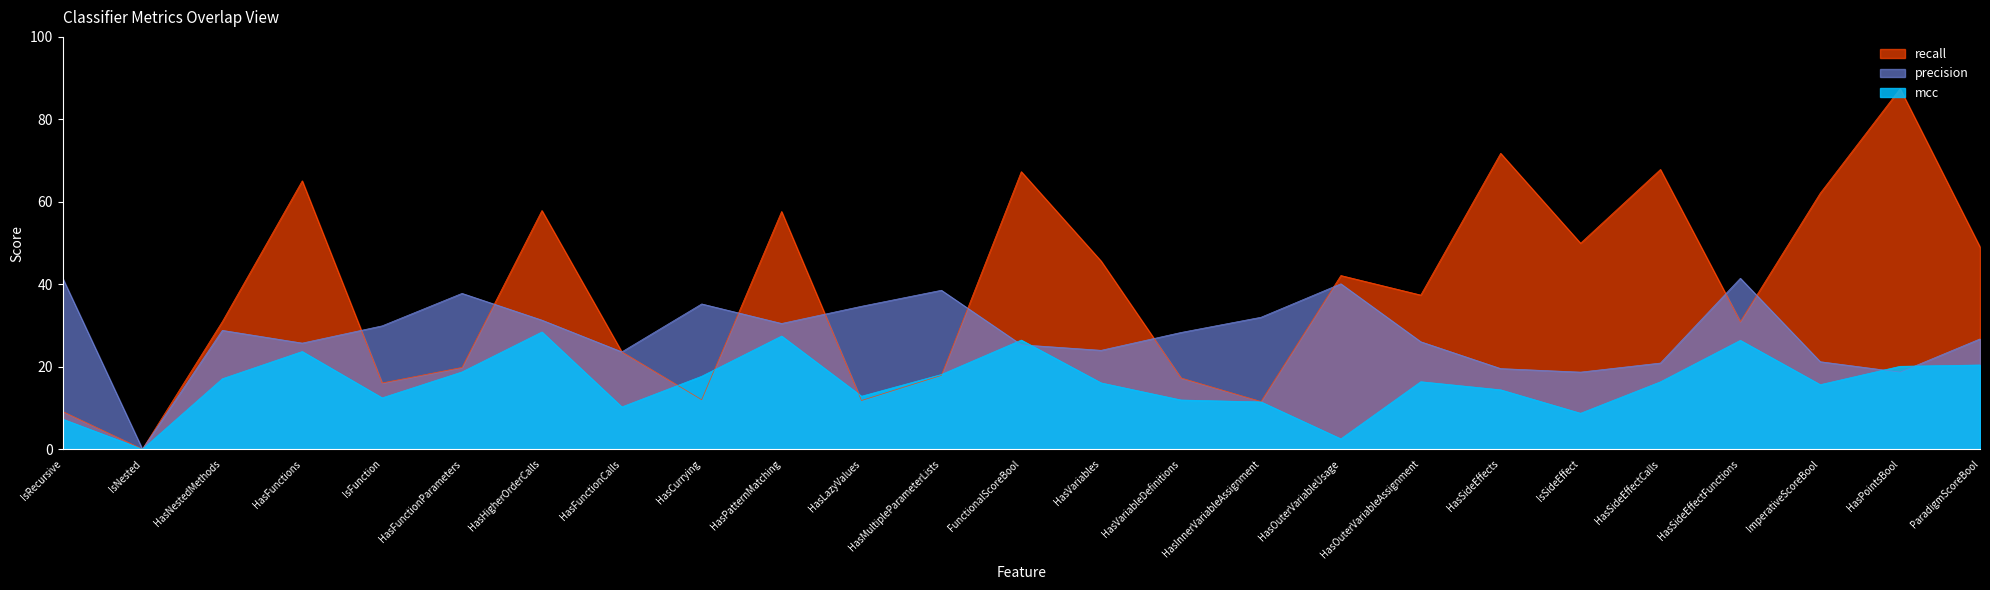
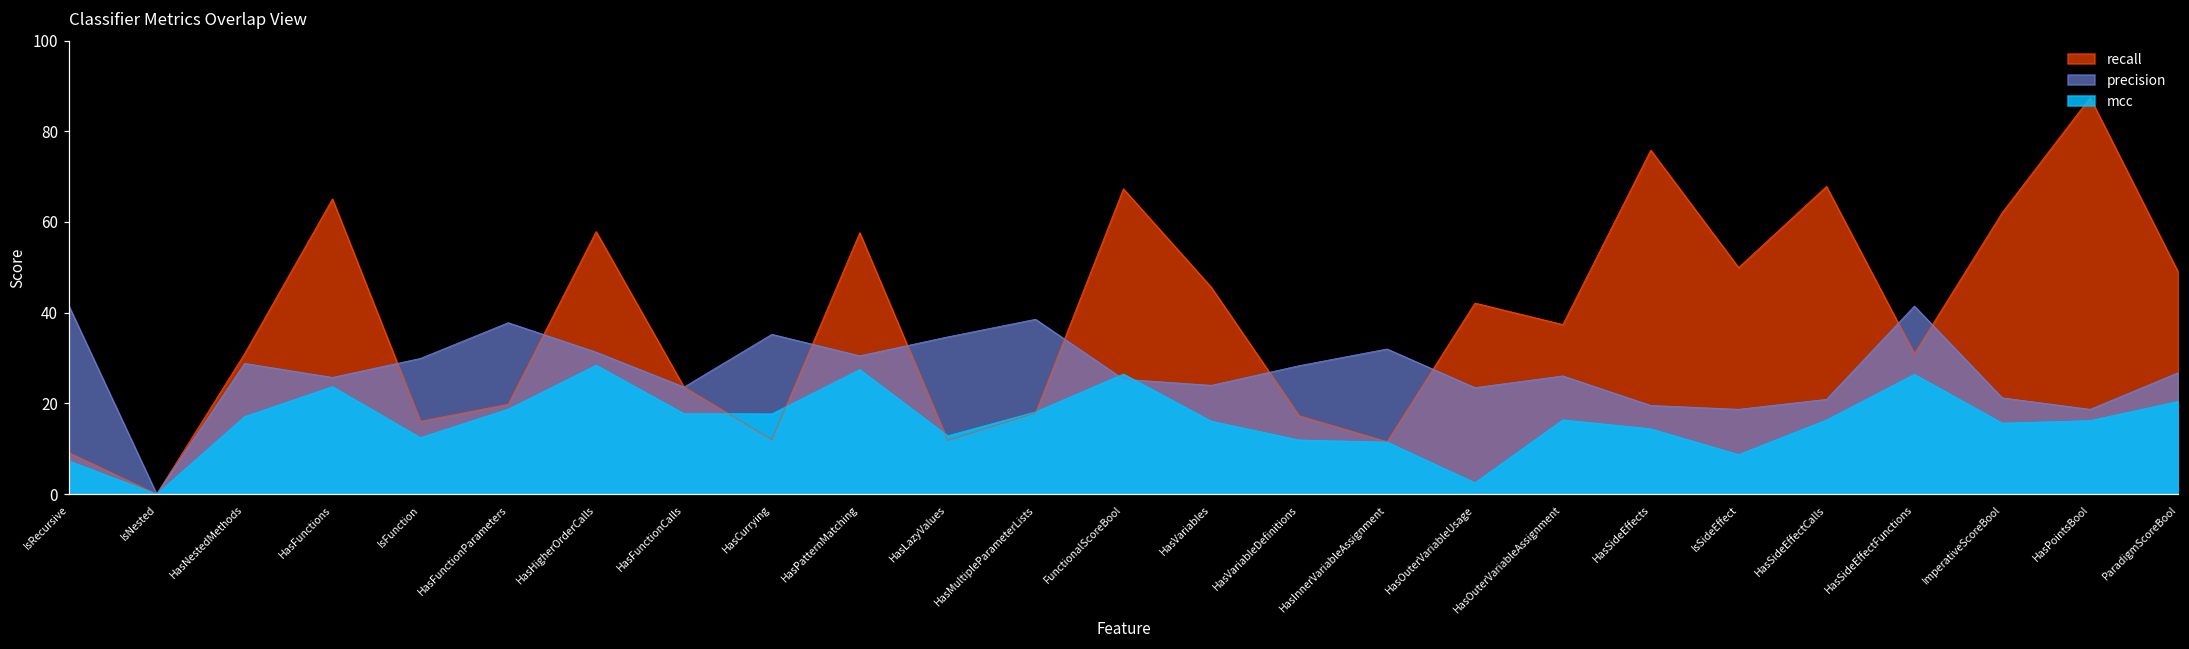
mcc, HasFunctionCalls: 10 -> 18
precision, HasOuterVariableUsage: 40 -> 23
recall, HasSideEffects: 72 -> 76
mcc, HasPointsBool: 20 -> 16
